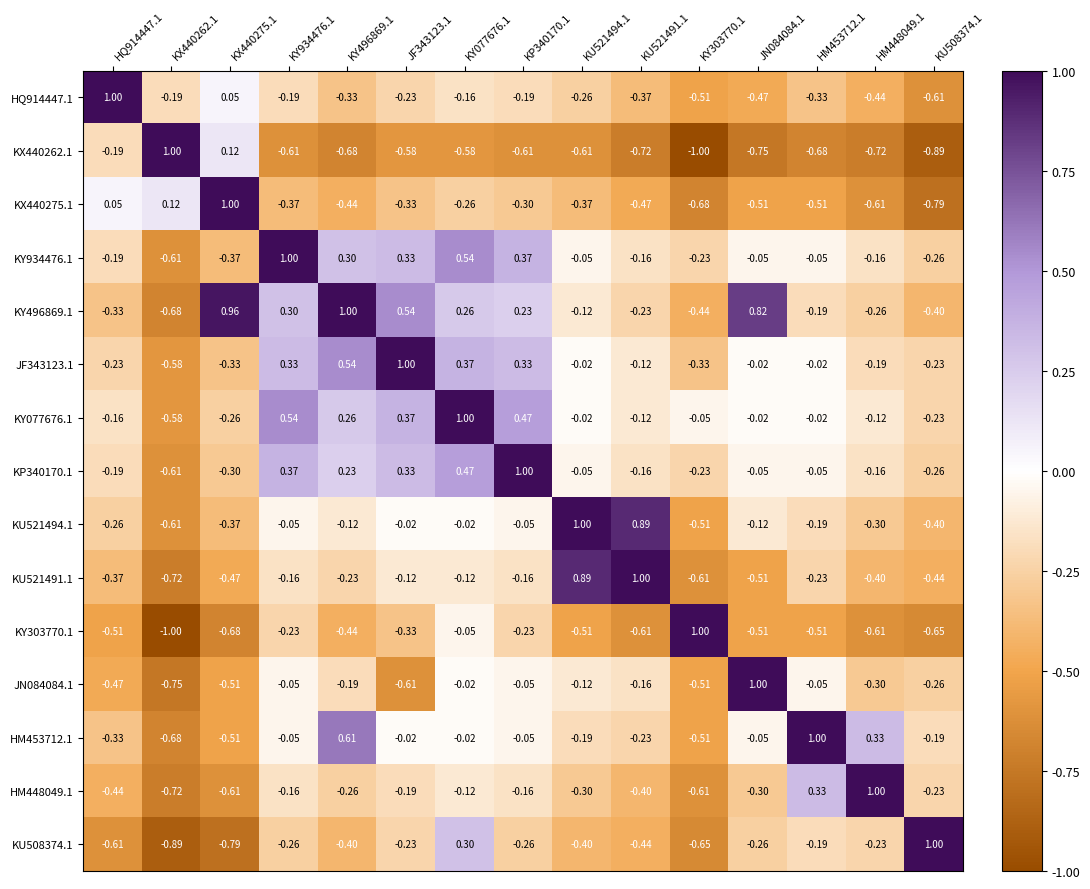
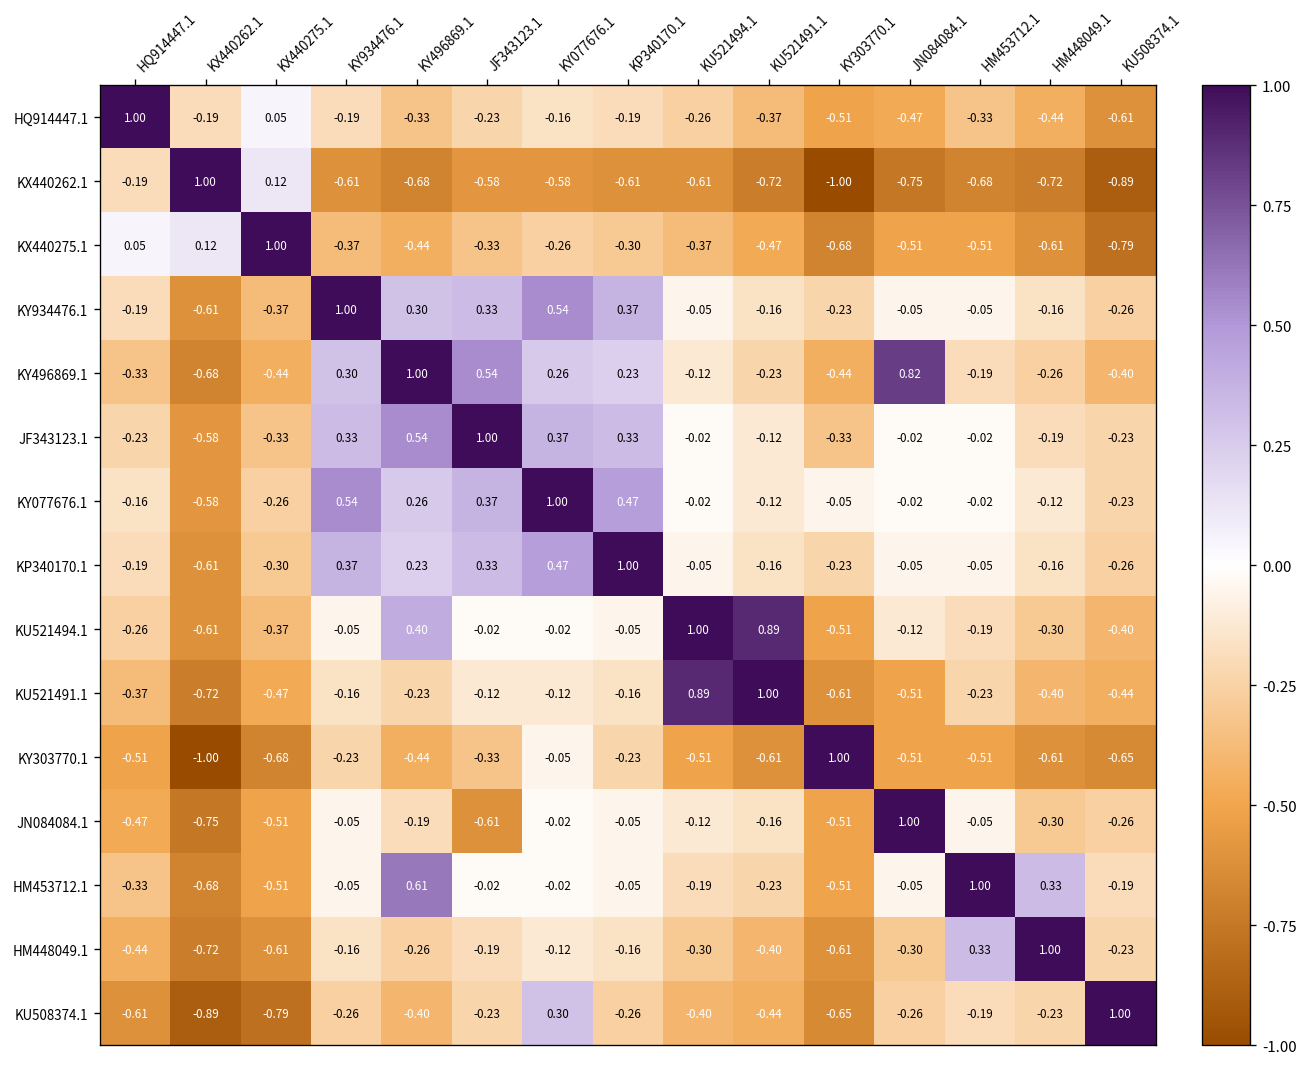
KY496869.1, KX440275.1: 0.96 -> -0.44
KU521494.1, KY496869.1: -0.12 -> 0.40
